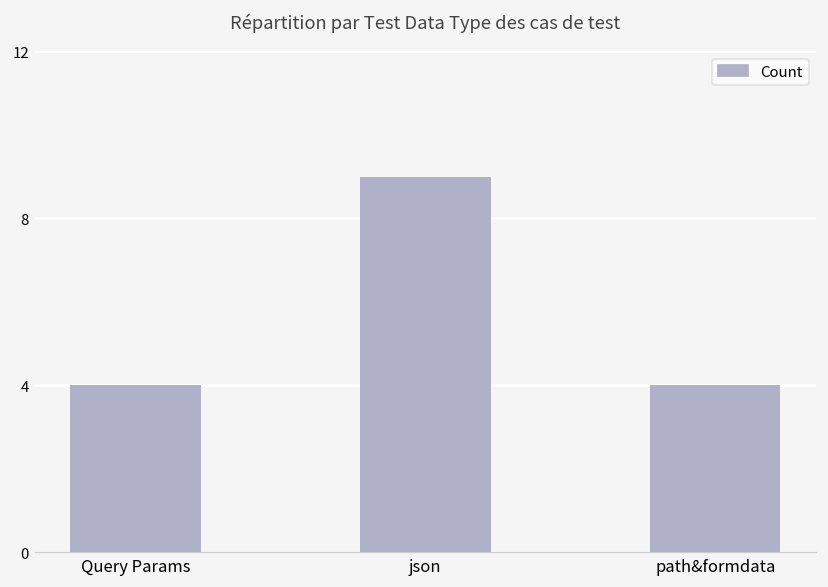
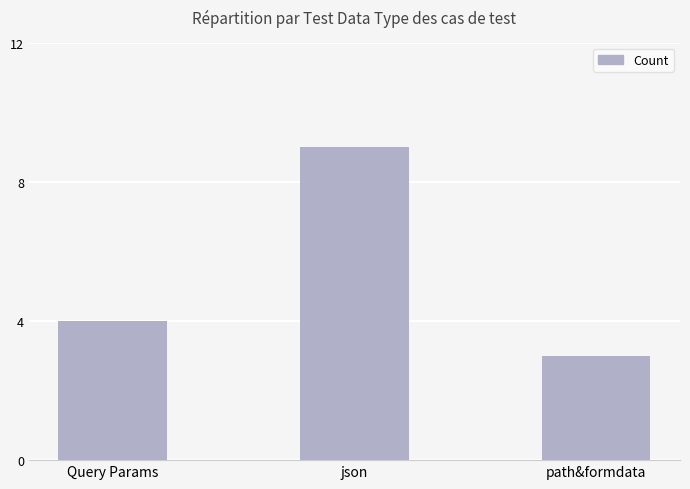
path&formdata: 4 -> 3
